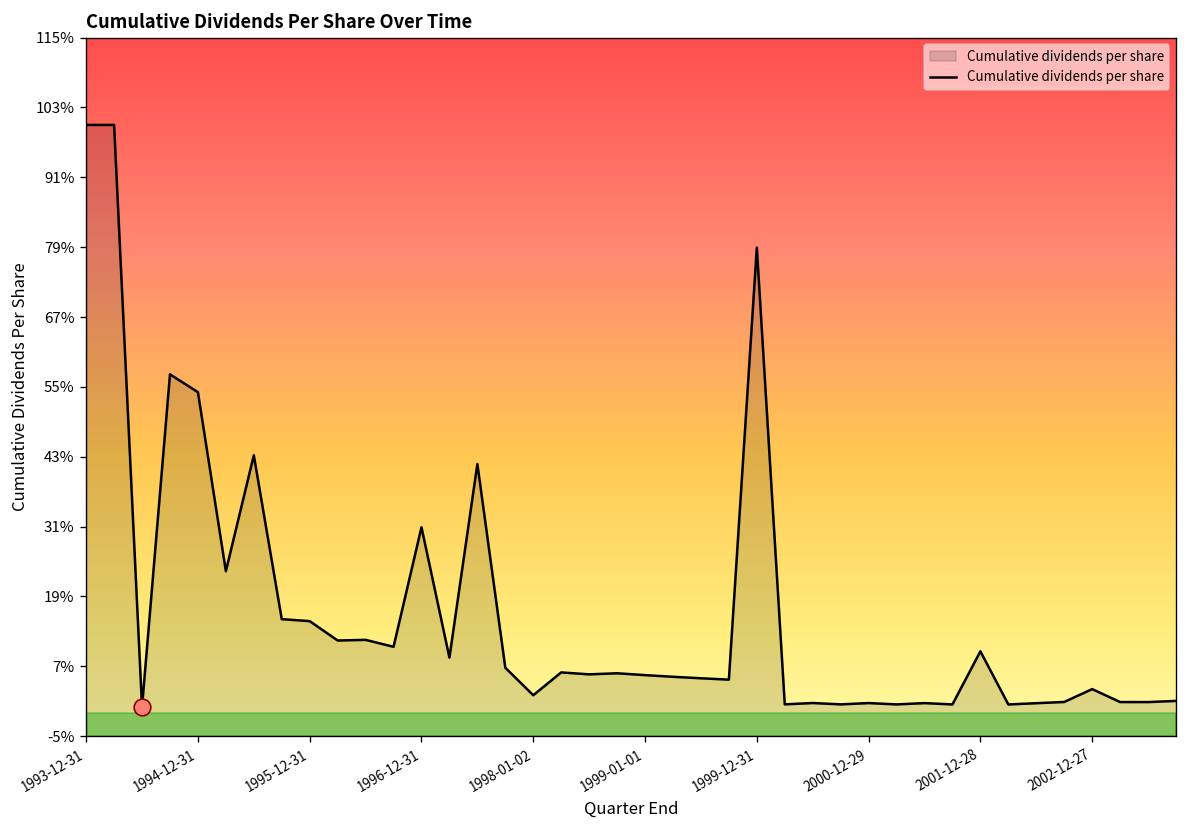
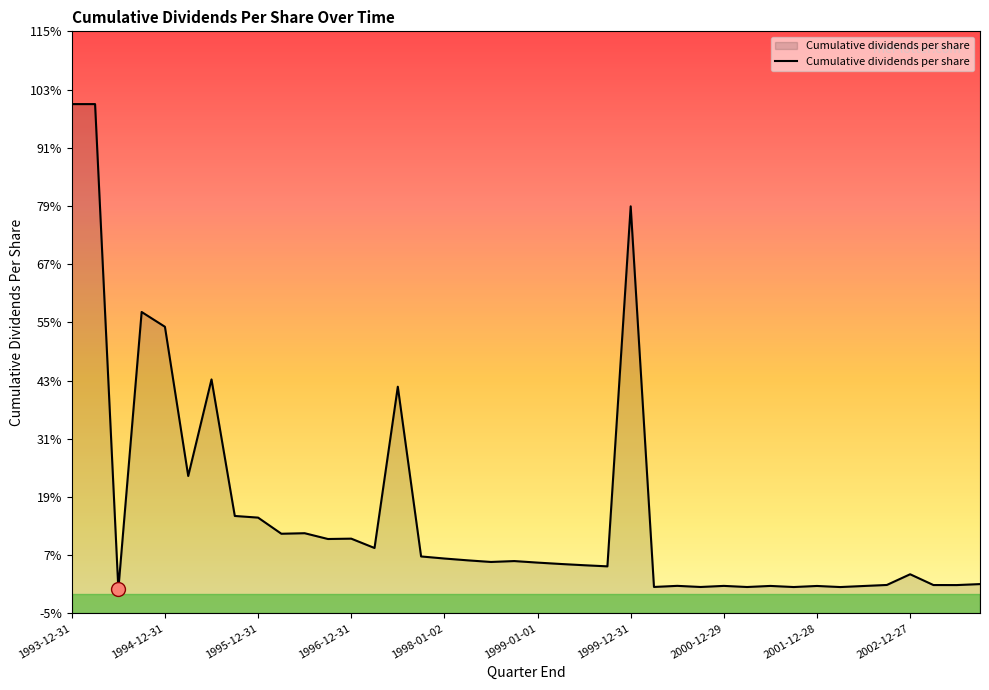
Cumulative dividends per share, 1996-12-31: 31% -> 10%
Cumulative dividends per share, 1998-01-02: 2% -> 6%
Cumulative dividends per share, 2001-12-28: 10% -> 1%
